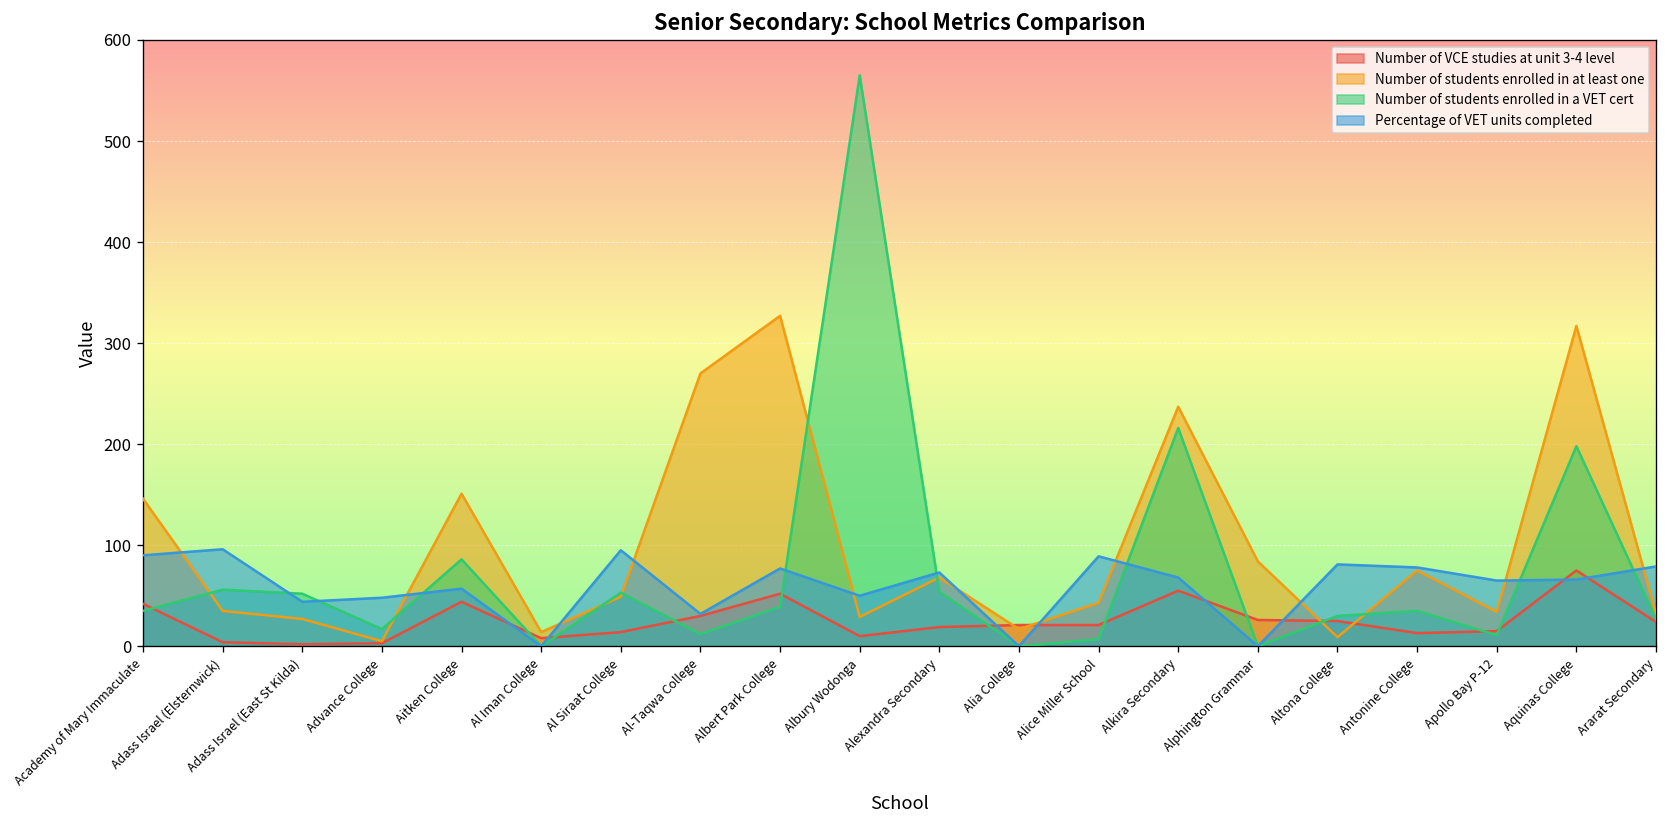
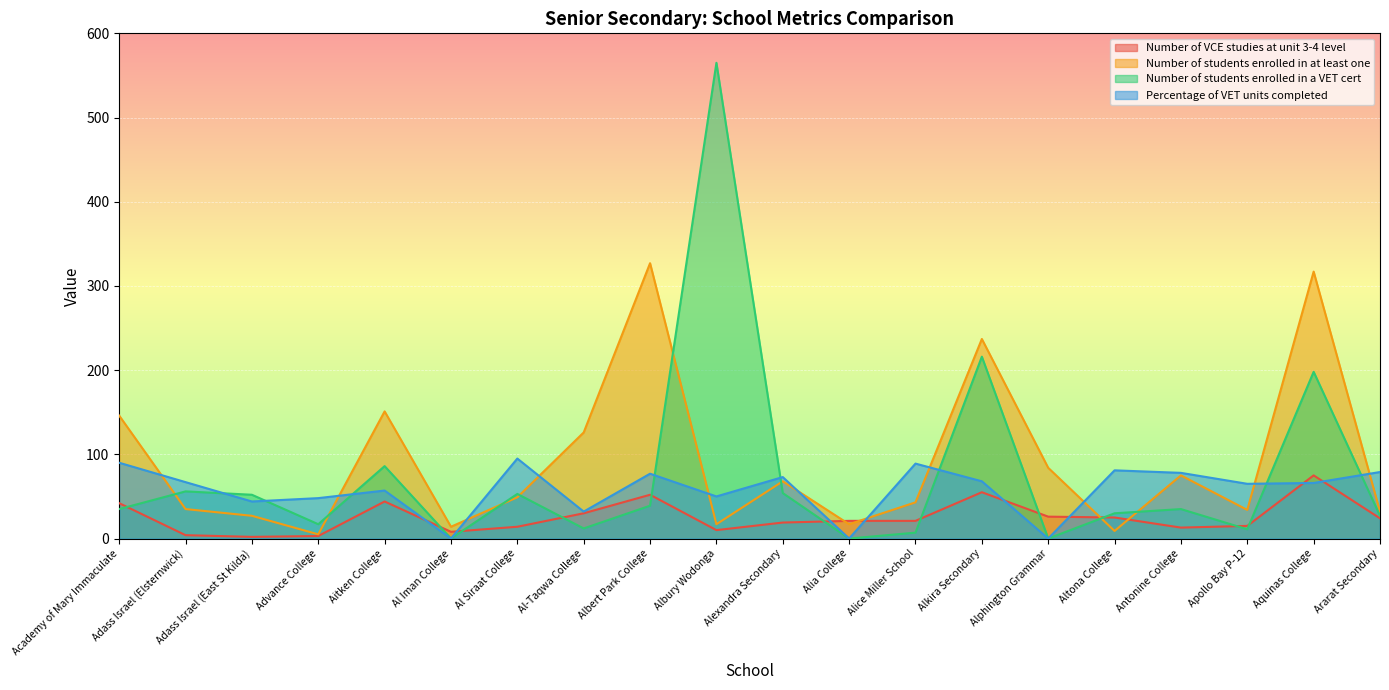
Percentage of VET units completed, Adass Israel (Elsternwick): 100 -> 70
Number of students enrolled in at least one, Al-Taqwa College: 270 -> 130
Number of students enrolled in at least one, Albury Wodonga: 30 -> 20
